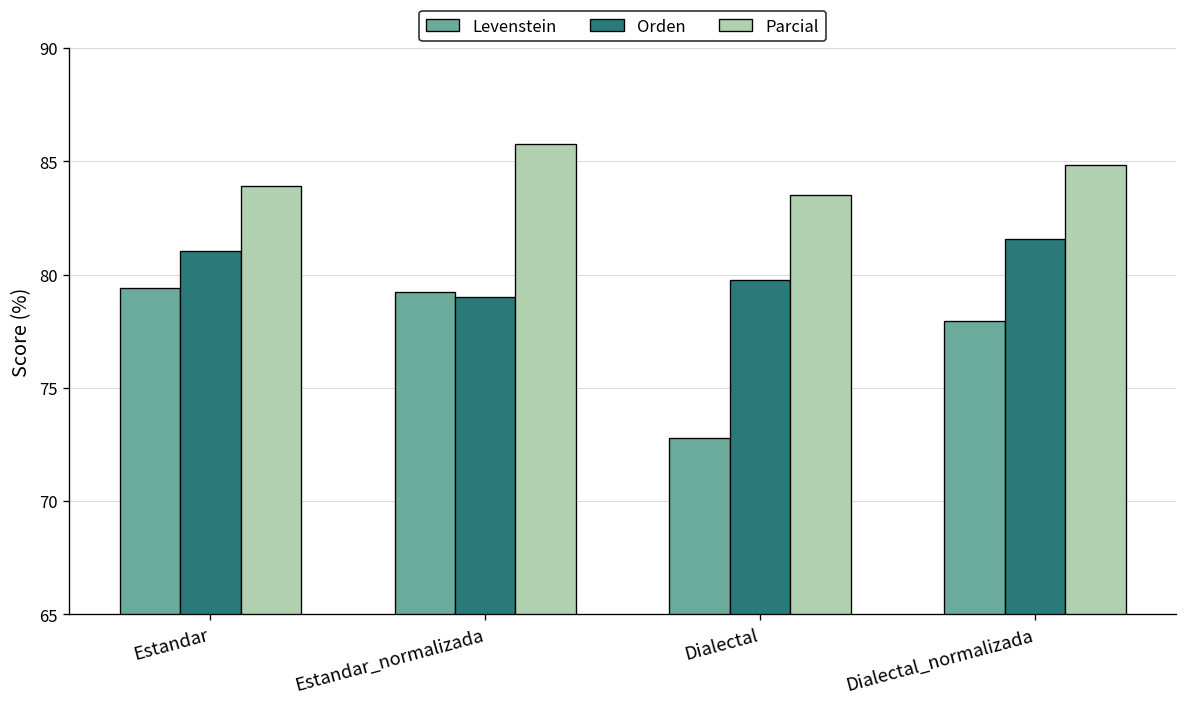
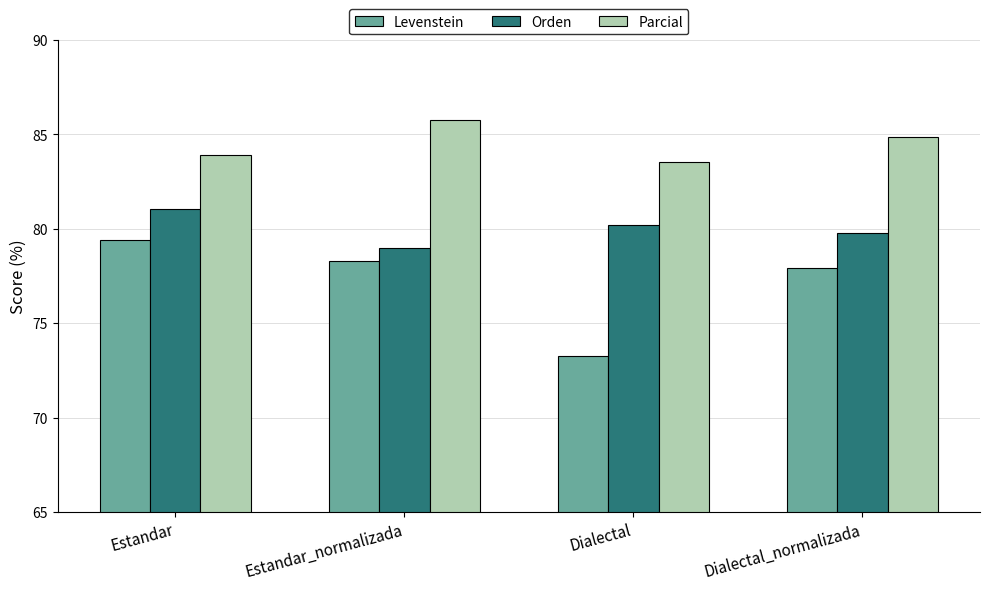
Levenstein, Estandar_normalizada: 79.2 -> 78.3
Levenstein, Dialectal: 72.8 -> 73.3
Orden, Dialectal: 79.8 -> 80.2
Orden, Dialectal_normalizada: 81.6 -> 79.8
